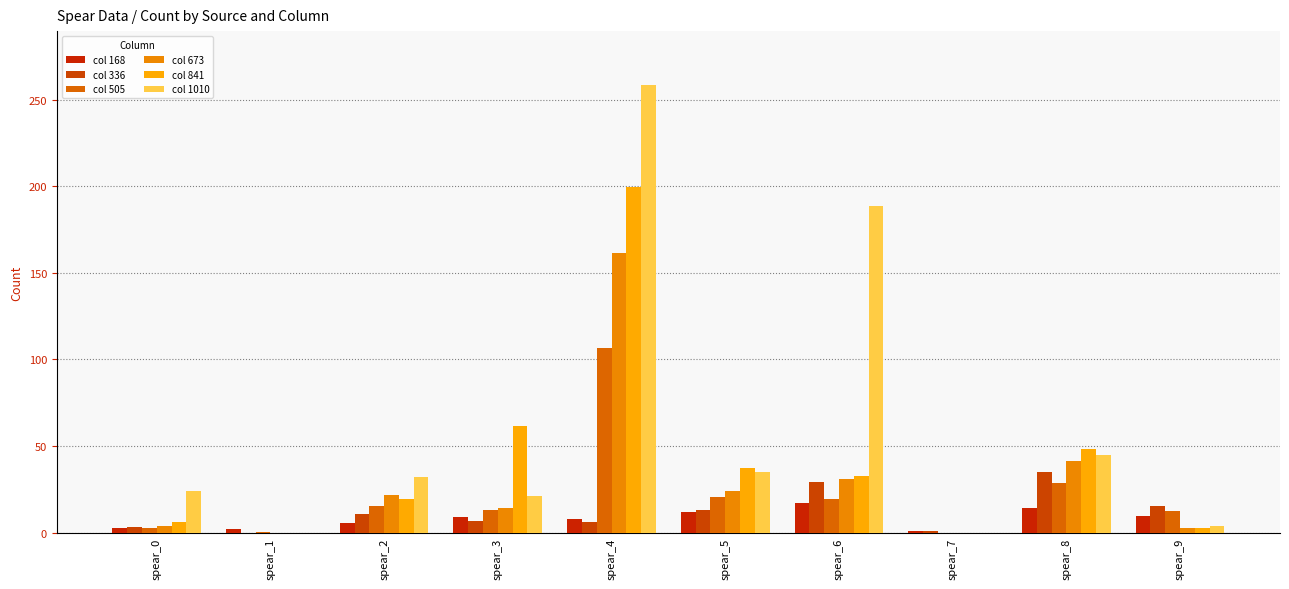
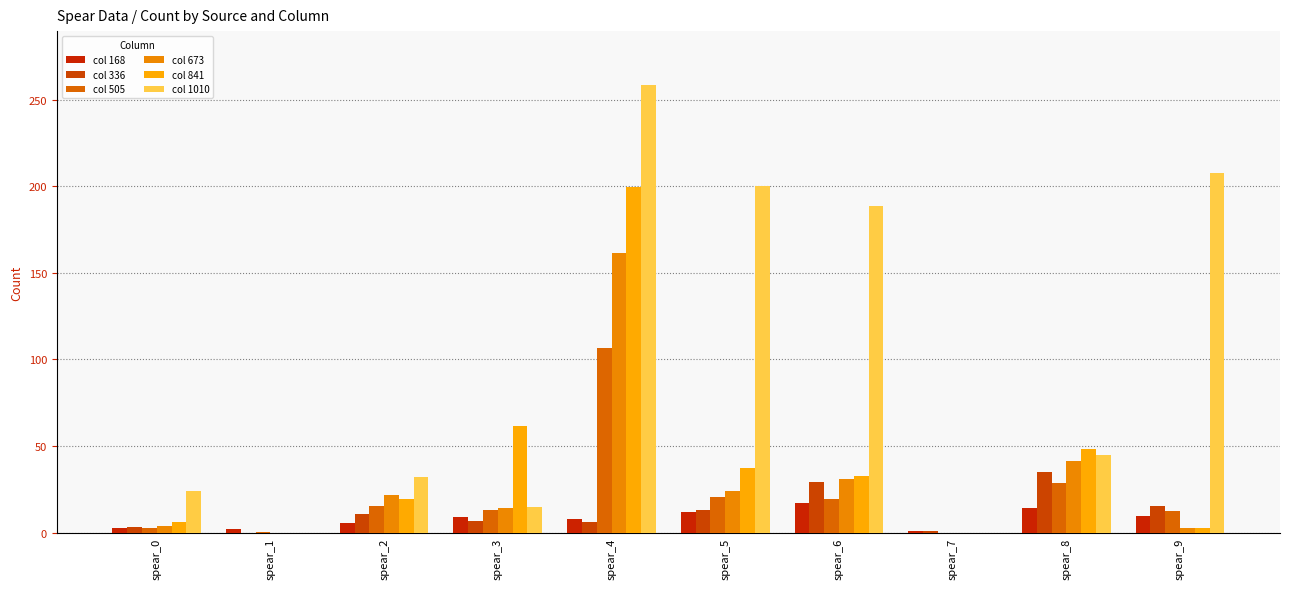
col 1010, spear_3: 21 -> 15
col 1010, spear_5: 35 -> 200
col 1010, spear_9: 4 -> 208
